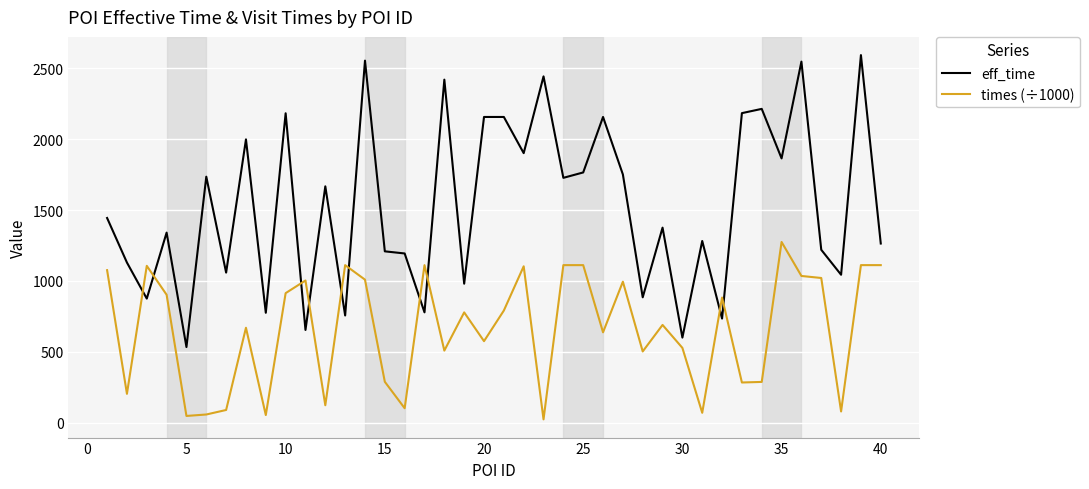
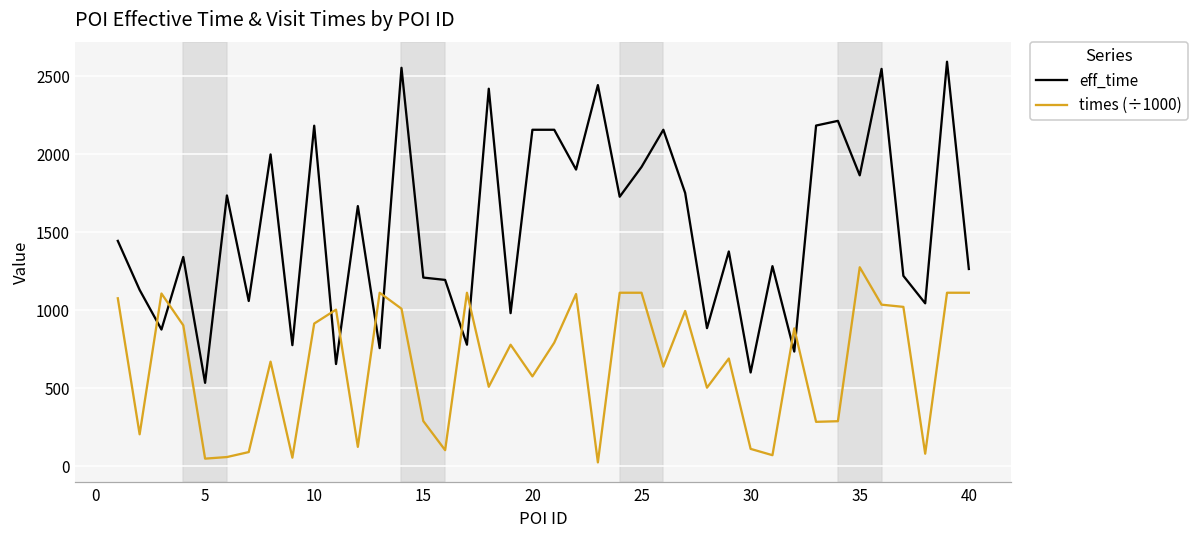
eff_time, 25: 1770 -> 1920
times (÷1000), 30: 530 -> 110
